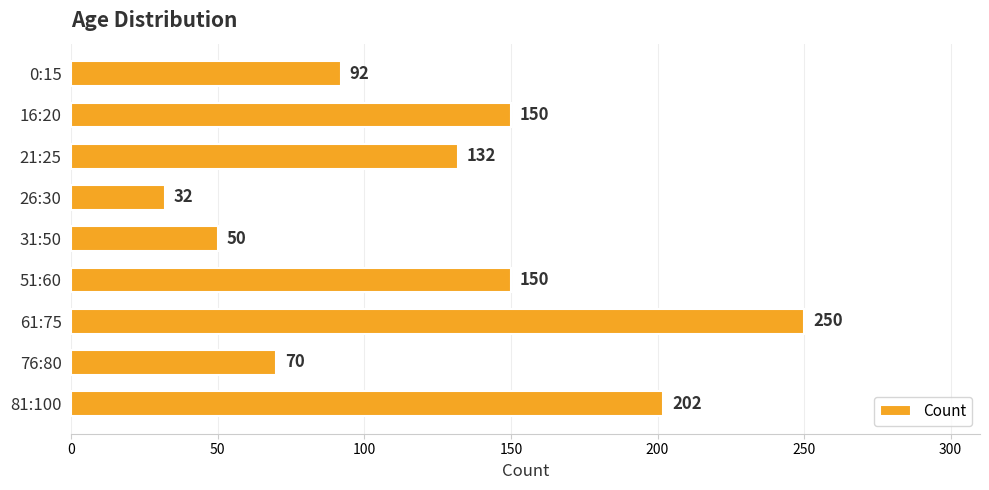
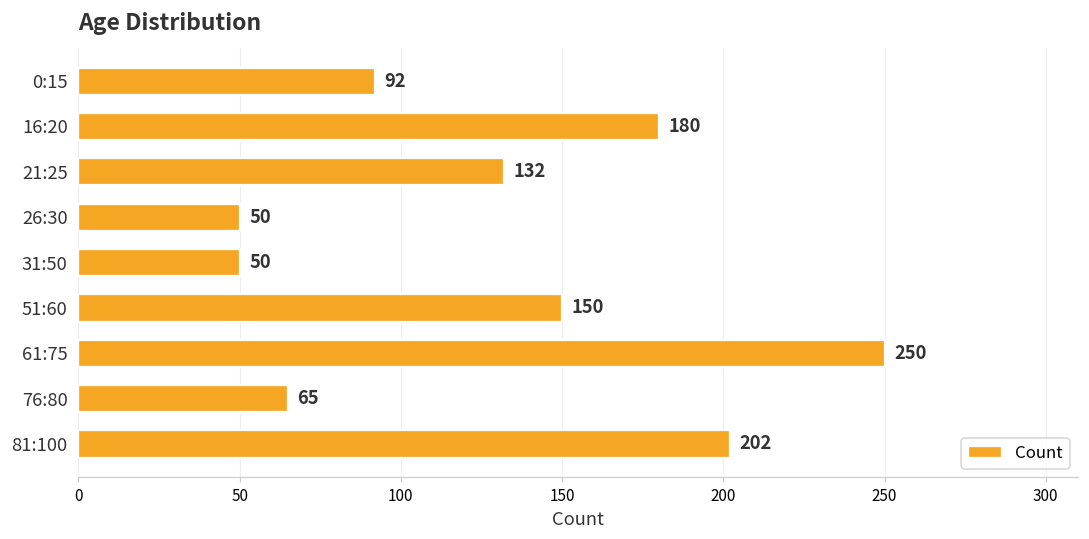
16:20: 150 -> 180
26:30: 32 -> 50
76:80: 70 -> 65
